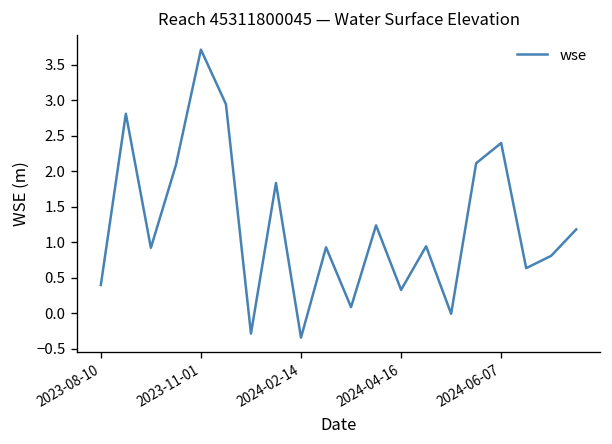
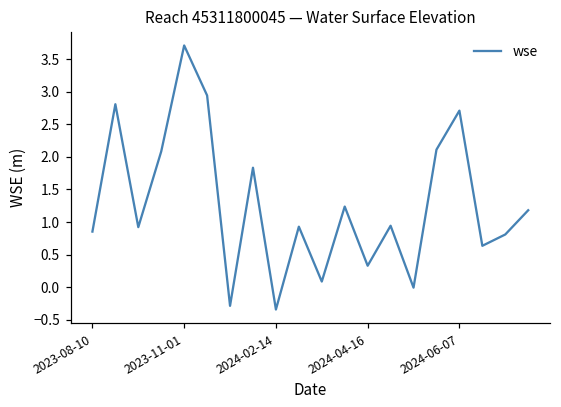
2023-08-10: 0.4 -> 0.9
2024-06-07: 2.4 -> 2.7
